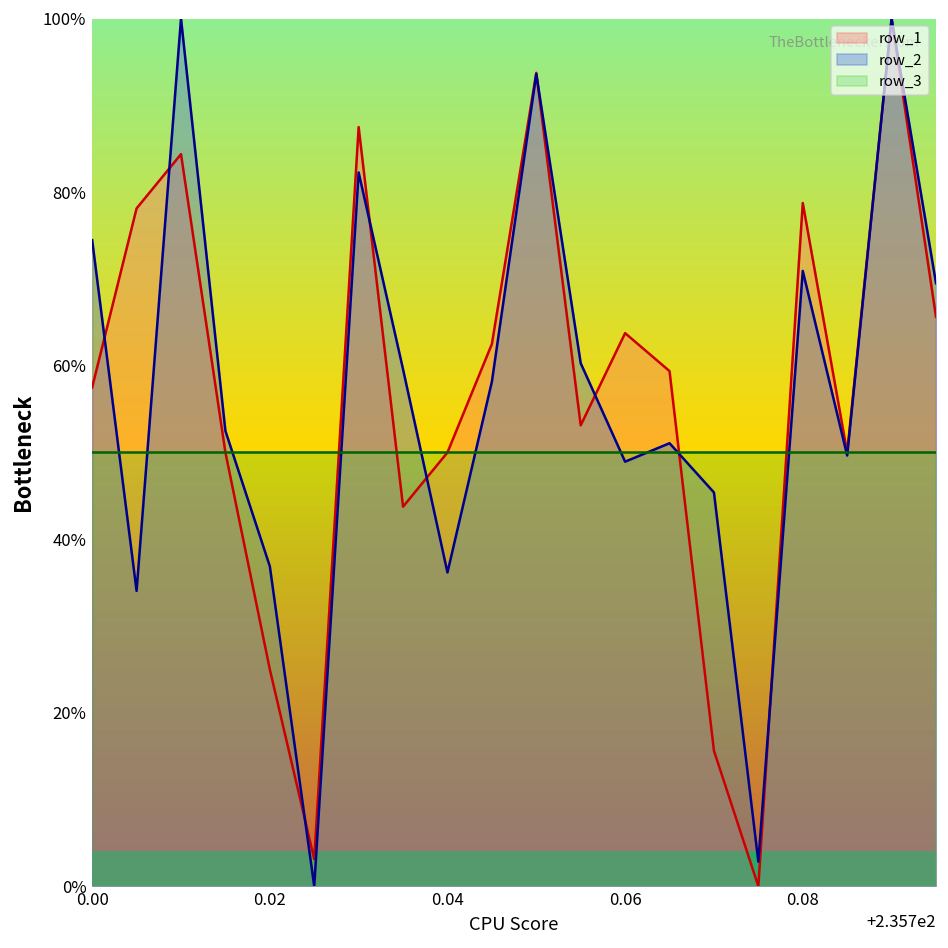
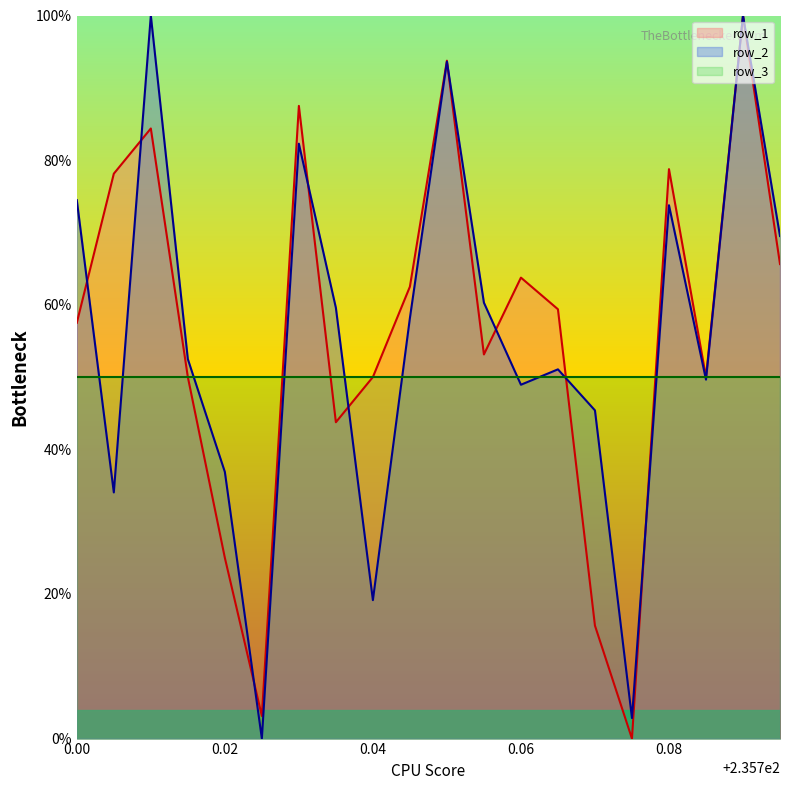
row_2, 0.04: 36% -> 19%
row_2, 0.08: 71% -> 74%
